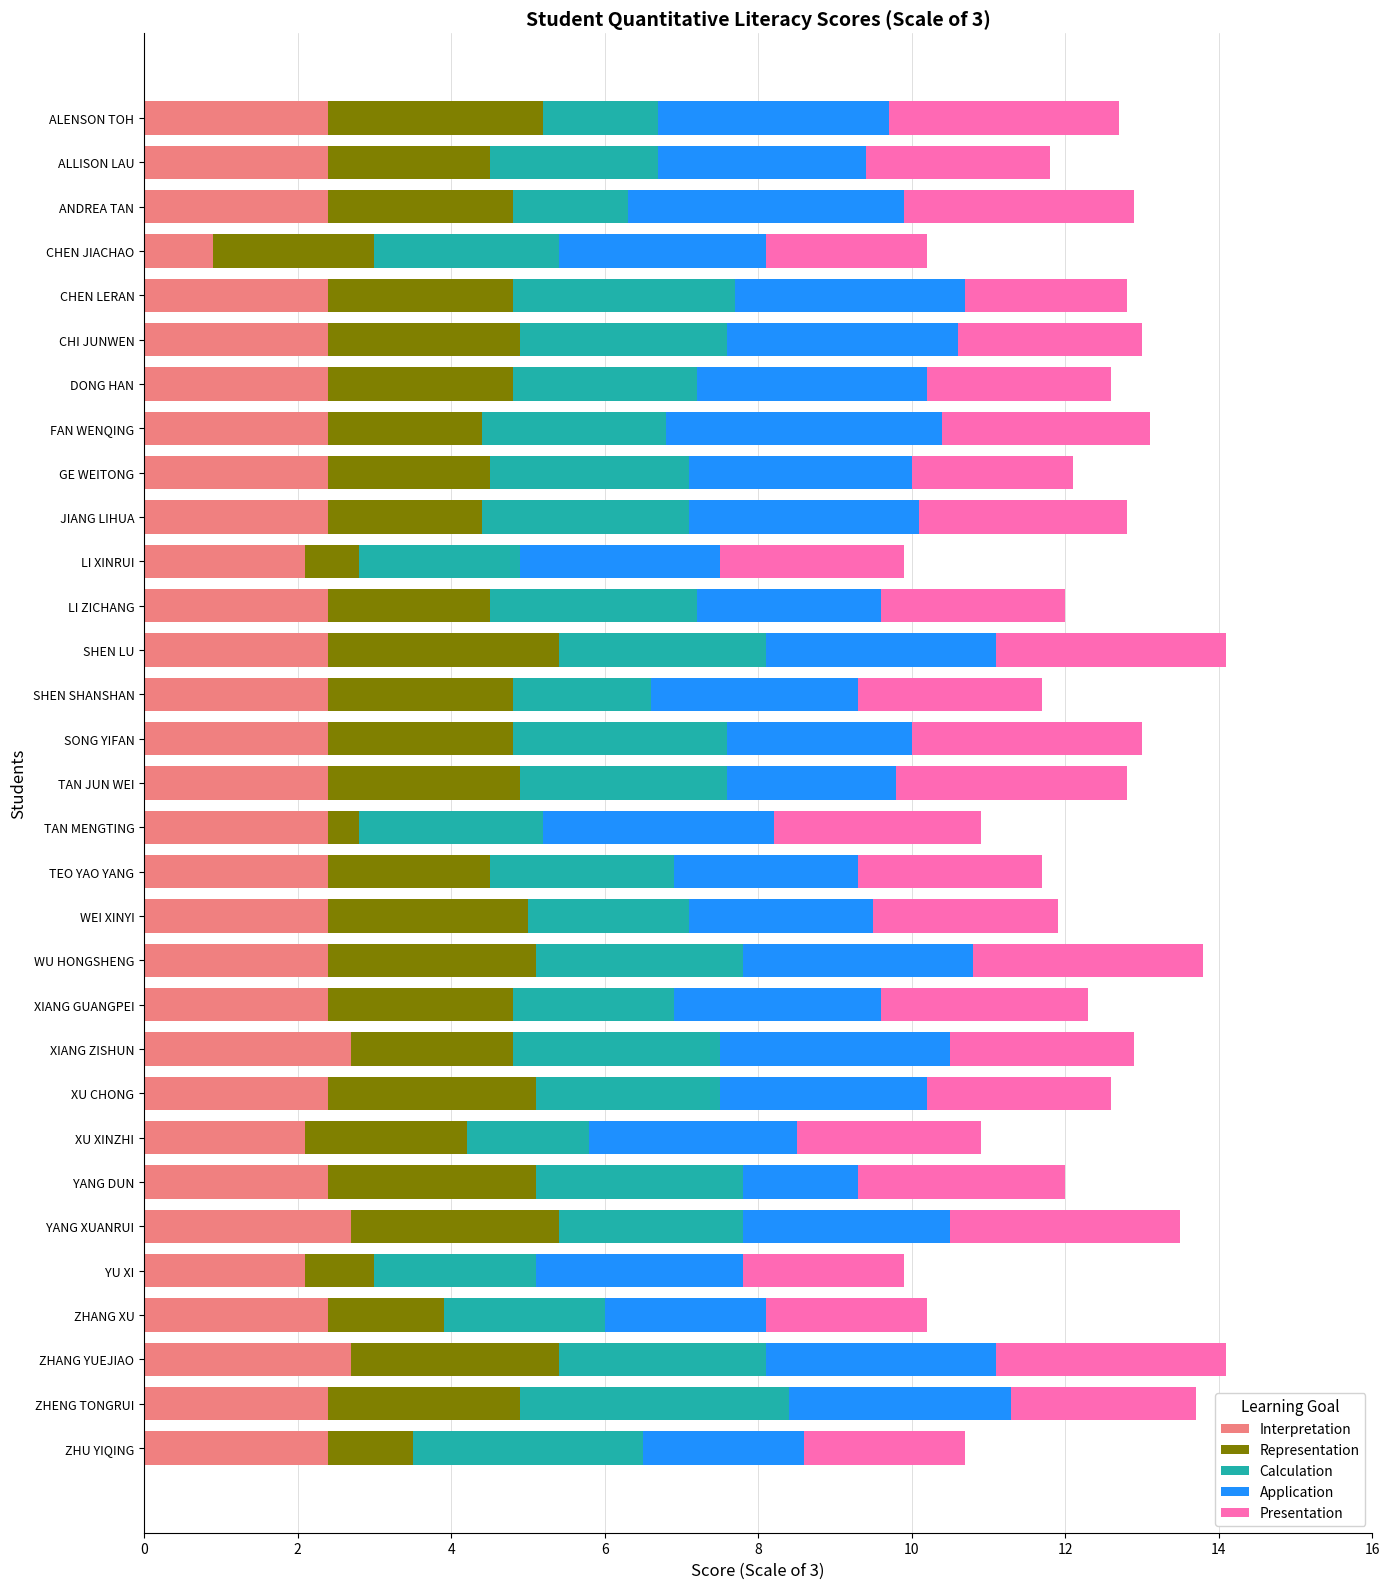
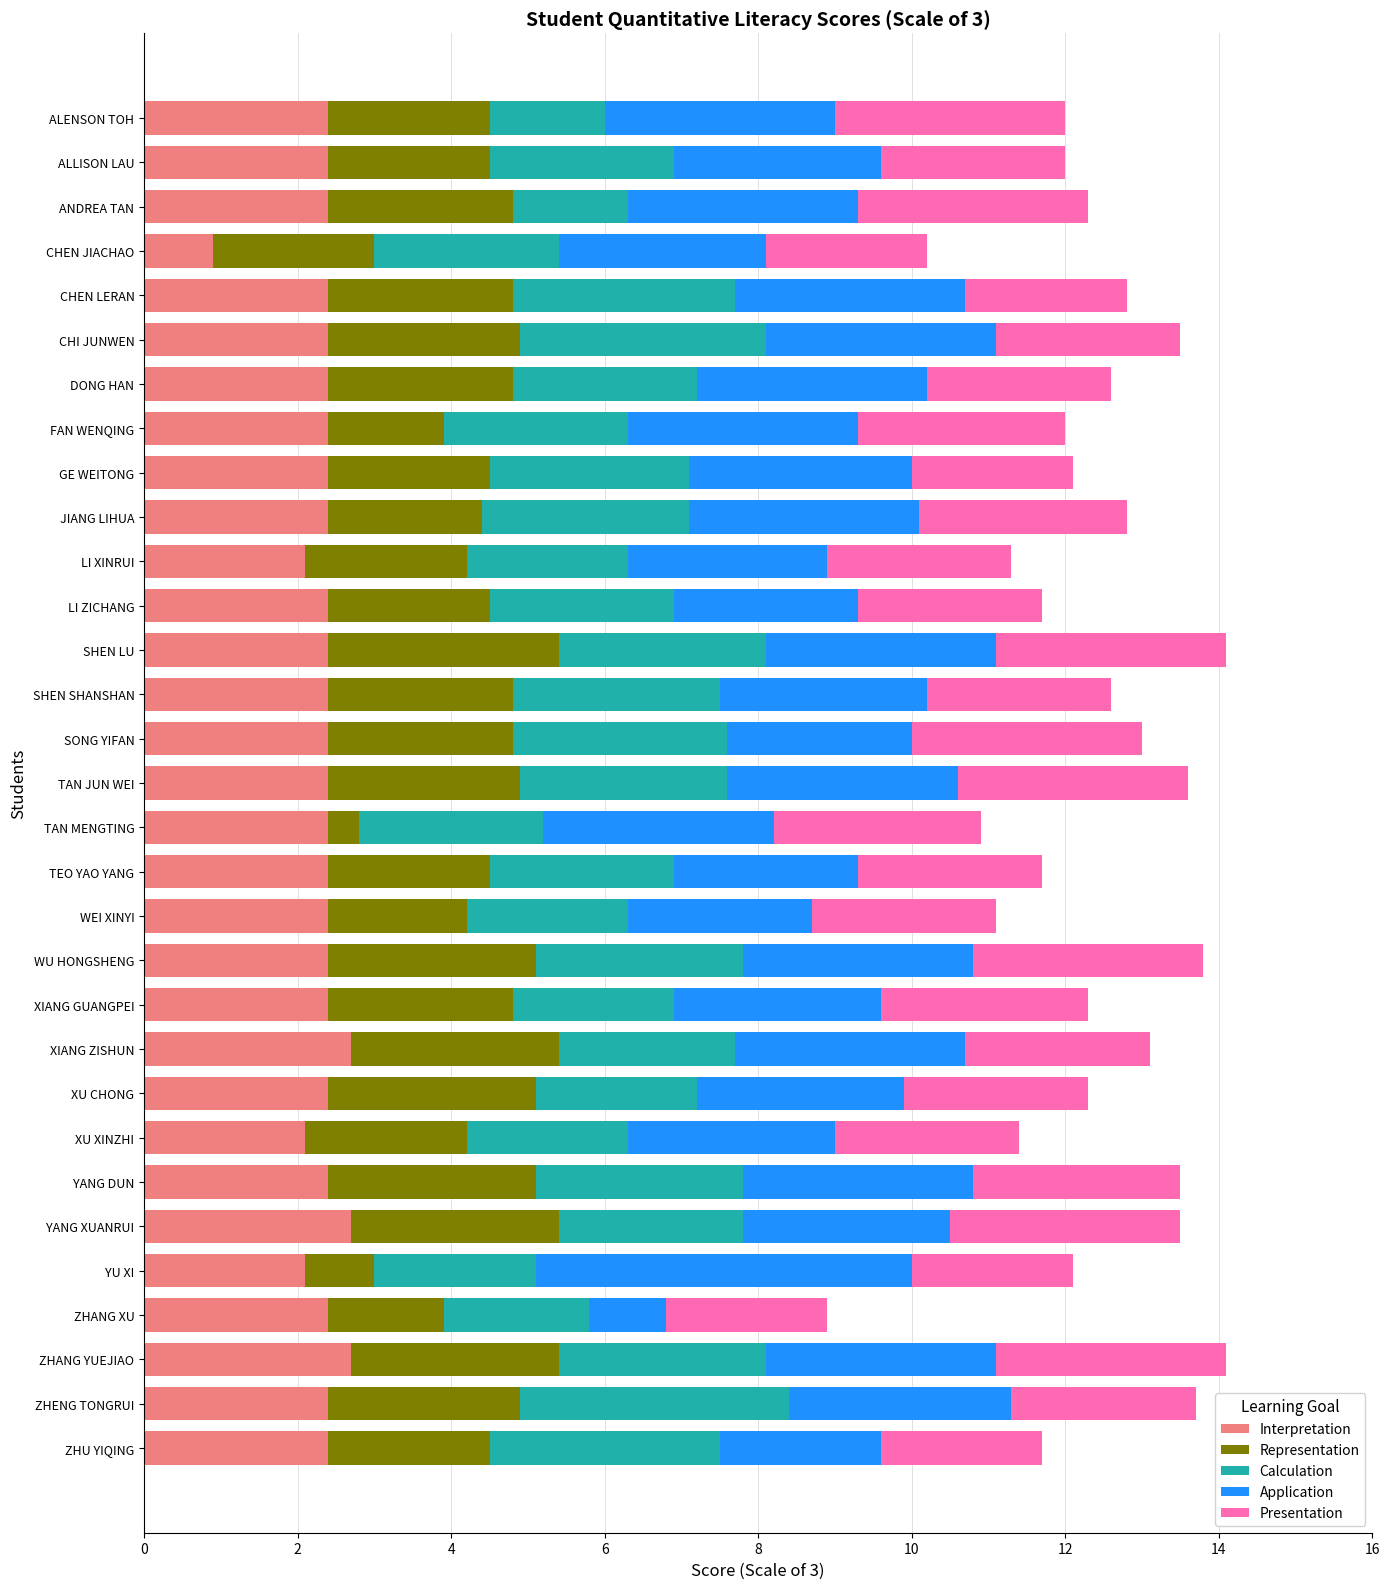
Representation, ALENSON TOH: 2.8 -> 2.1
Calculation, ALLISON LAU: 2.2 -> 2.4
Application, ANDREA TAN: 3.6 -> 3.0
Calculation, CHI JUNWEN: 2.7 -> 3.2
Representation, FAN WENQING: 2.0 -> 1.5
Application, FAN WENQING: 3.6 -> 3.0
Representation, LI XINRUI: 0.7 -> 2.1
Calculation, LI ZICHANG: 2.7 -> 2.4
Calculation, SHEN SHANSHAN: 1.8 -> 2.7
Application, TAN JUN WEI: 2.2 -> 3.0
Representation, WEI XINYI: 2.6 -> 1.8
Representation, XIANG ZISHUN: 2.1 -> 2.7
Calculation, XIANG ZISHUN: 2.7 -> 2.3
Calculation, XU CHONG: 2.4 -> 2.1
Calculation, XU XINZHI: 1.6 -> 2.1
Application, YANG DUN: 1.5 -> 3.0
Application, YU XI: 2.7 -> 4.9
Calculation, ZHANG XU: 2.1 -> 1.9
Application, ZHANG XU: 2.1 -> 1.0
Representation, ZHU YIQING: 1.1 -> 2.1
